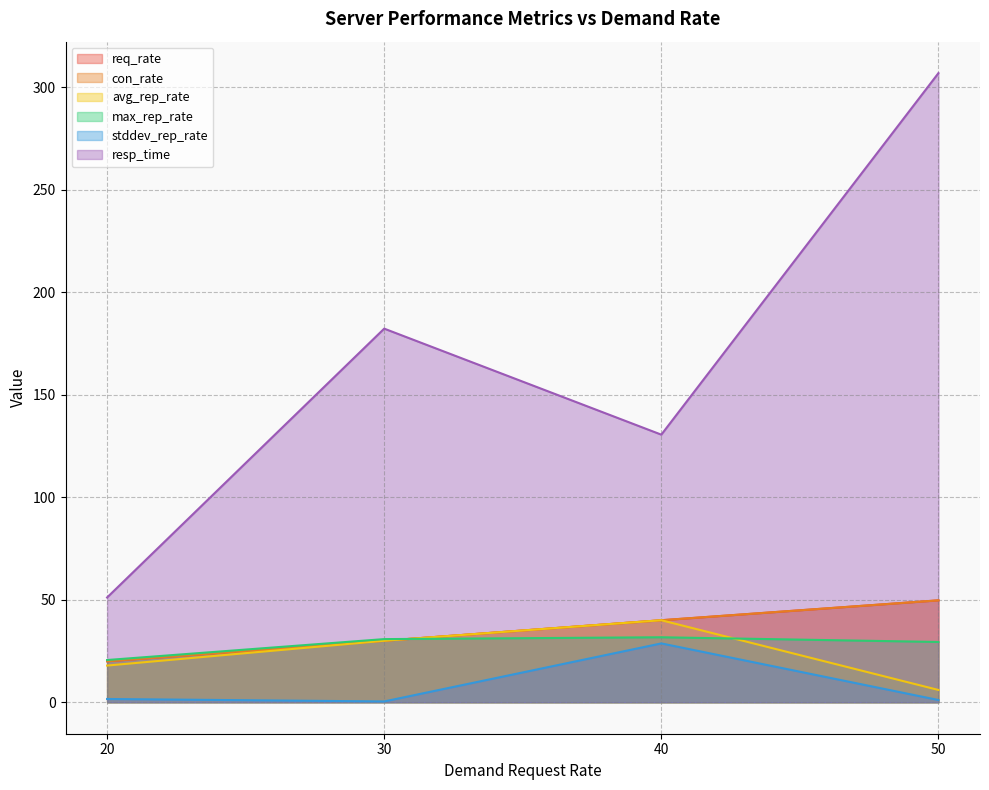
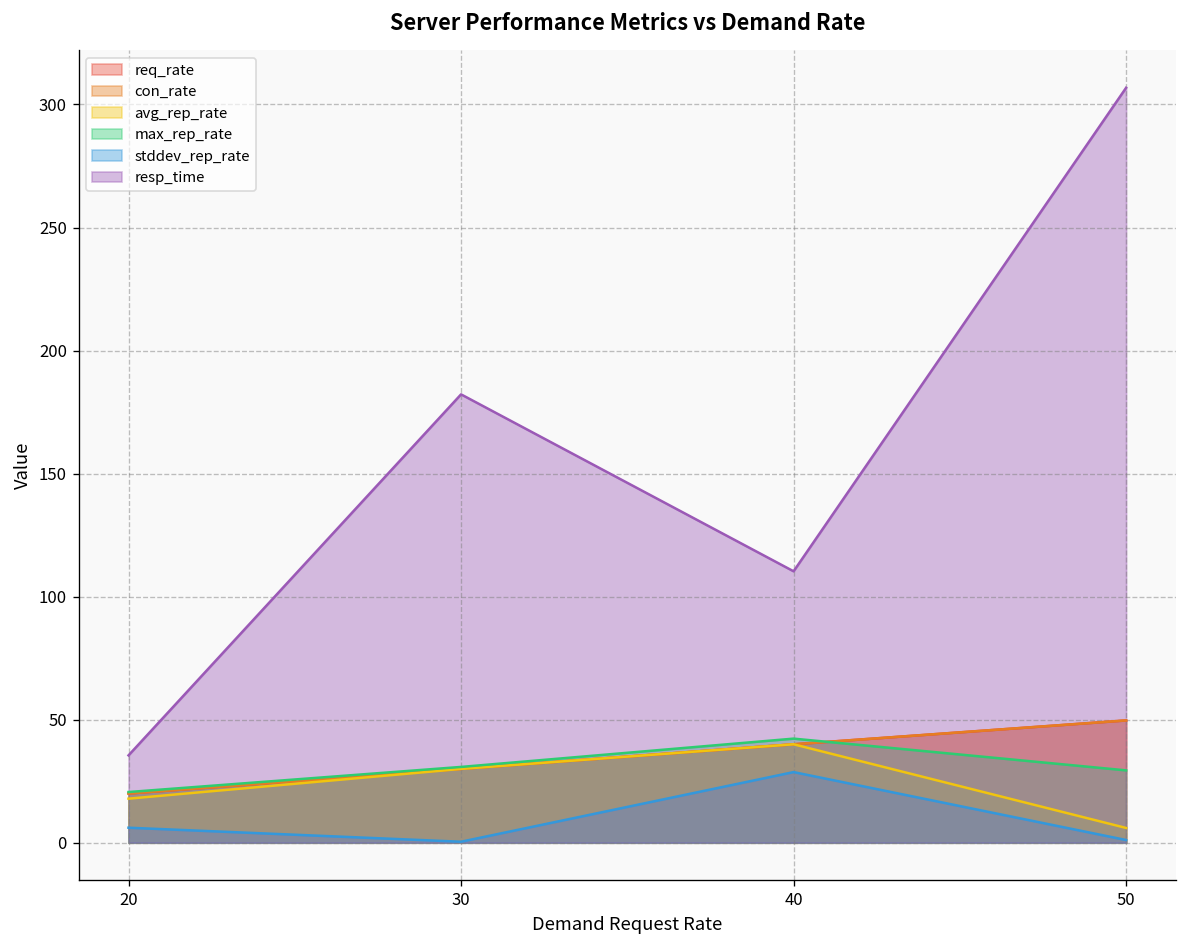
stddev_rep_rate, 20: 2 -> 6
resp_time, 20: 51 -> 36
max_rep_rate, 40: 32 -> 42
resp_time, 40: 131 -> 110
